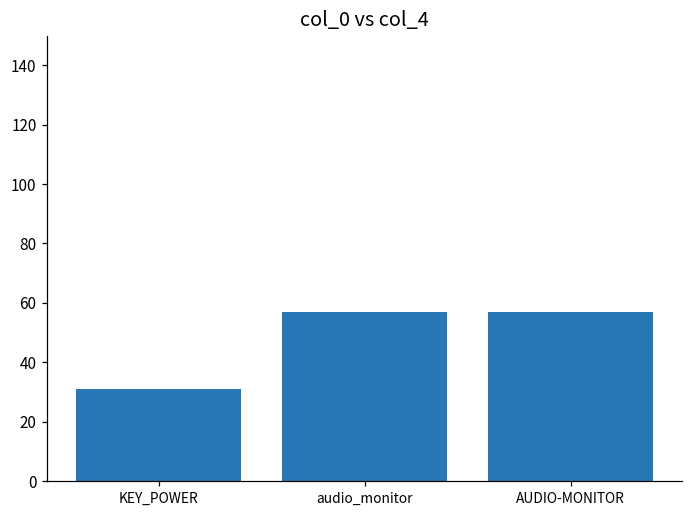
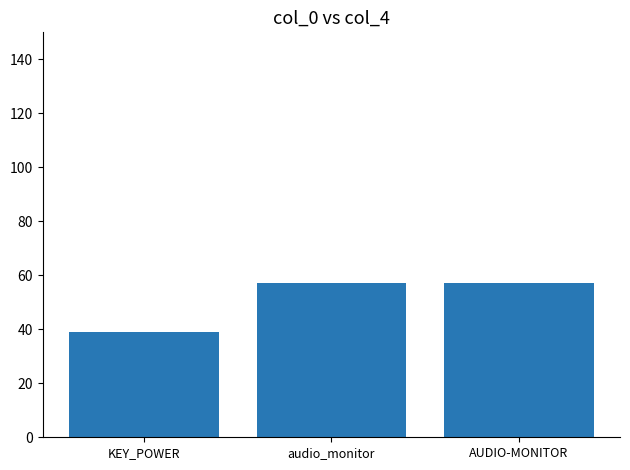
KEY_POWER: 31 -> 39
